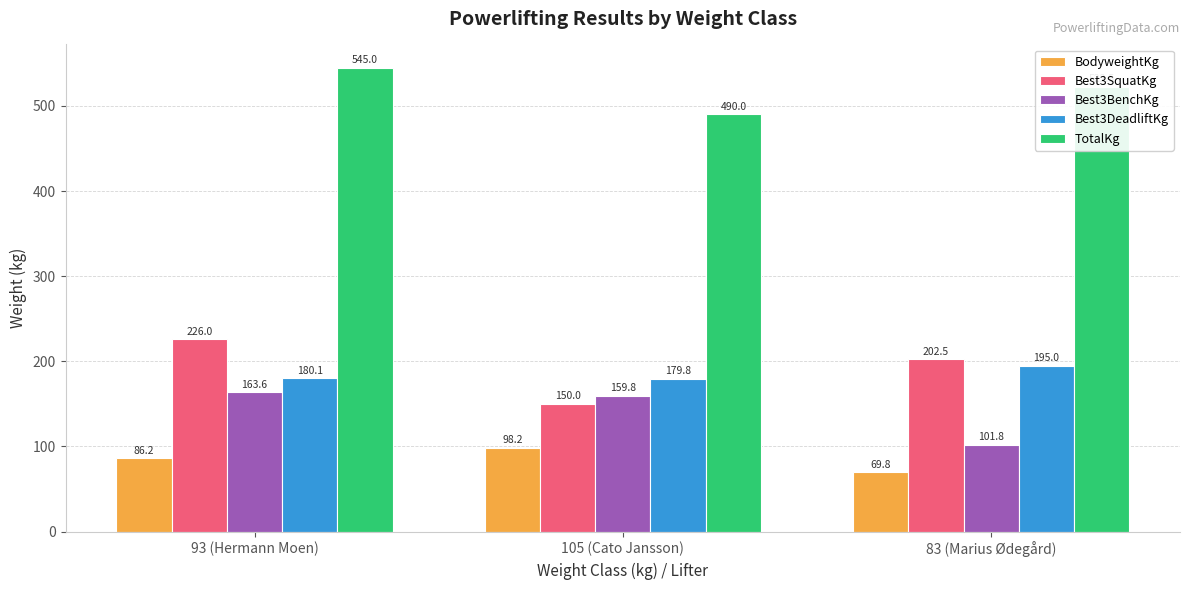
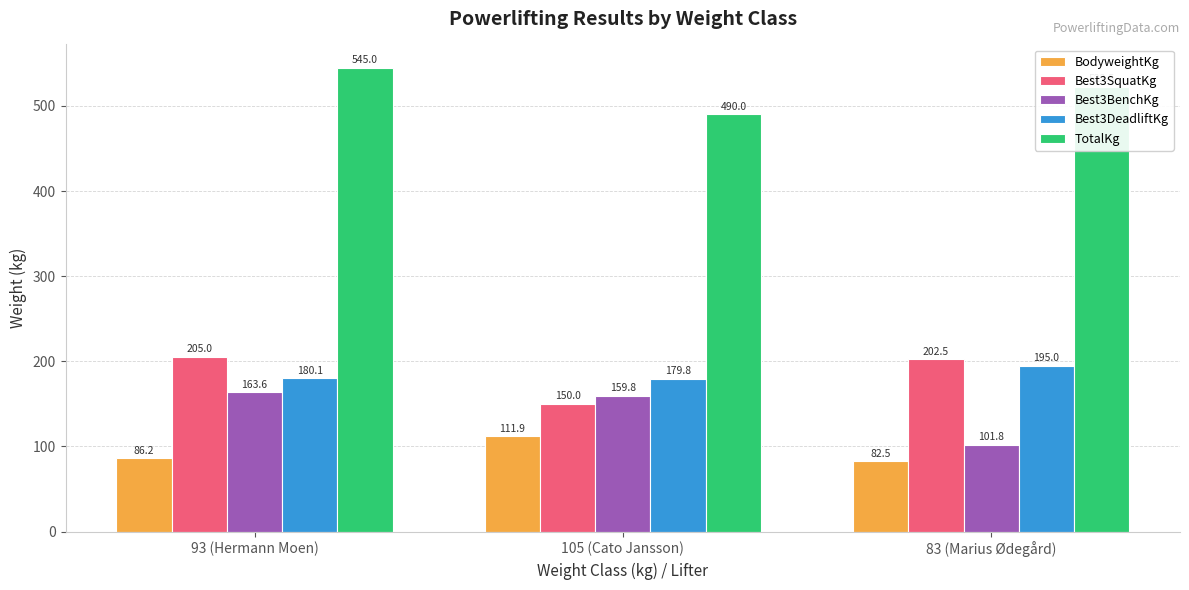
Best3SquatKg, 93 (Hermann Moen): 226.0 -> 205.0
BodyweightKg, 105 (Cato Jansson): 98.2 -> 111.9
BodyweightKg, 83 (Marius Ødegård): 69.8 -> 82.5
